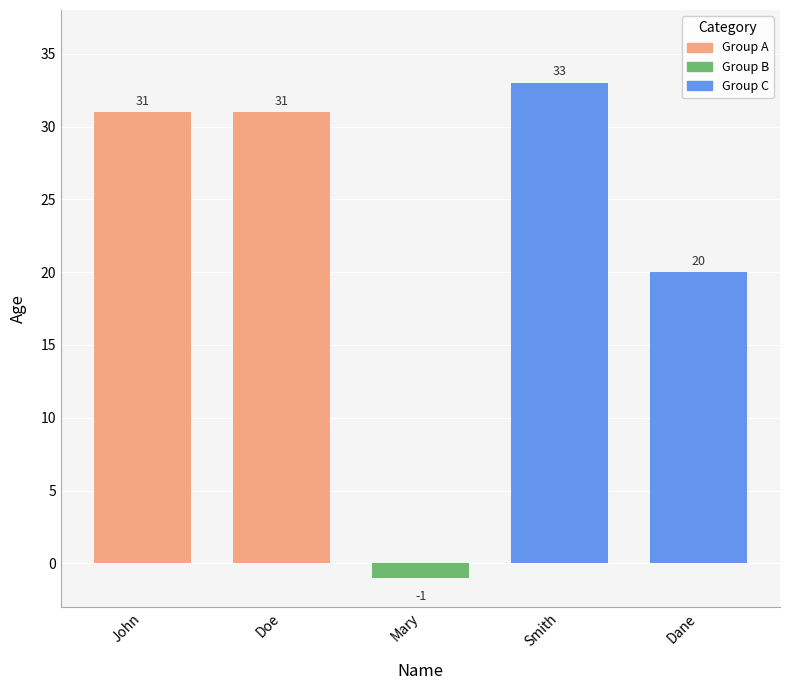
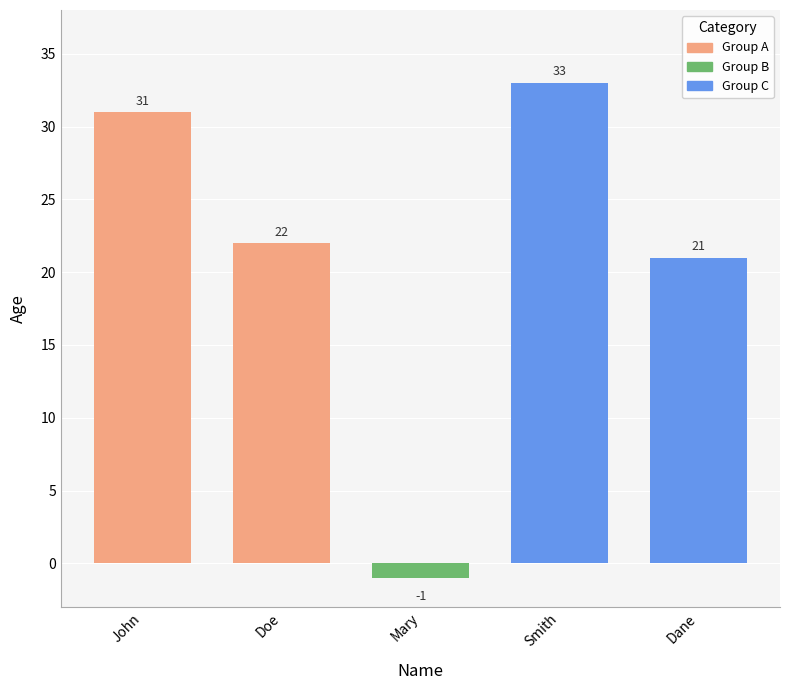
Doe: 31 -> 22
Dane: 20 -> 21
